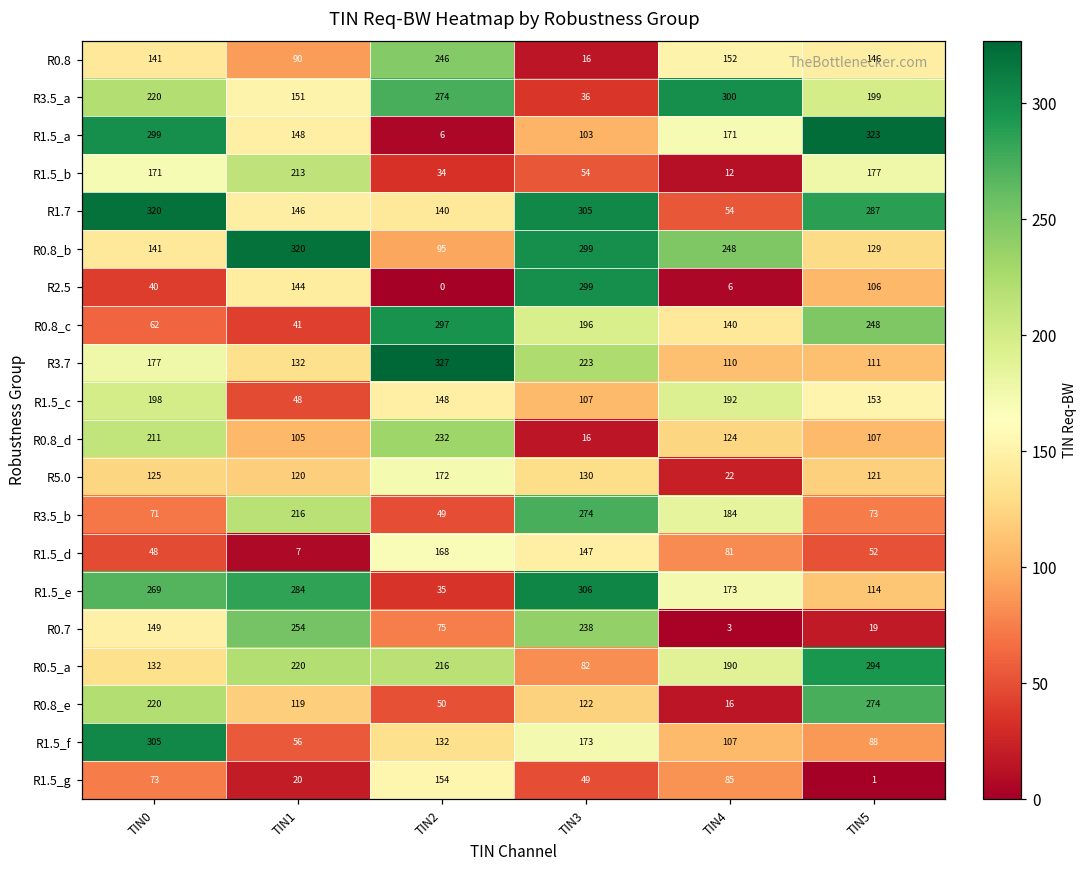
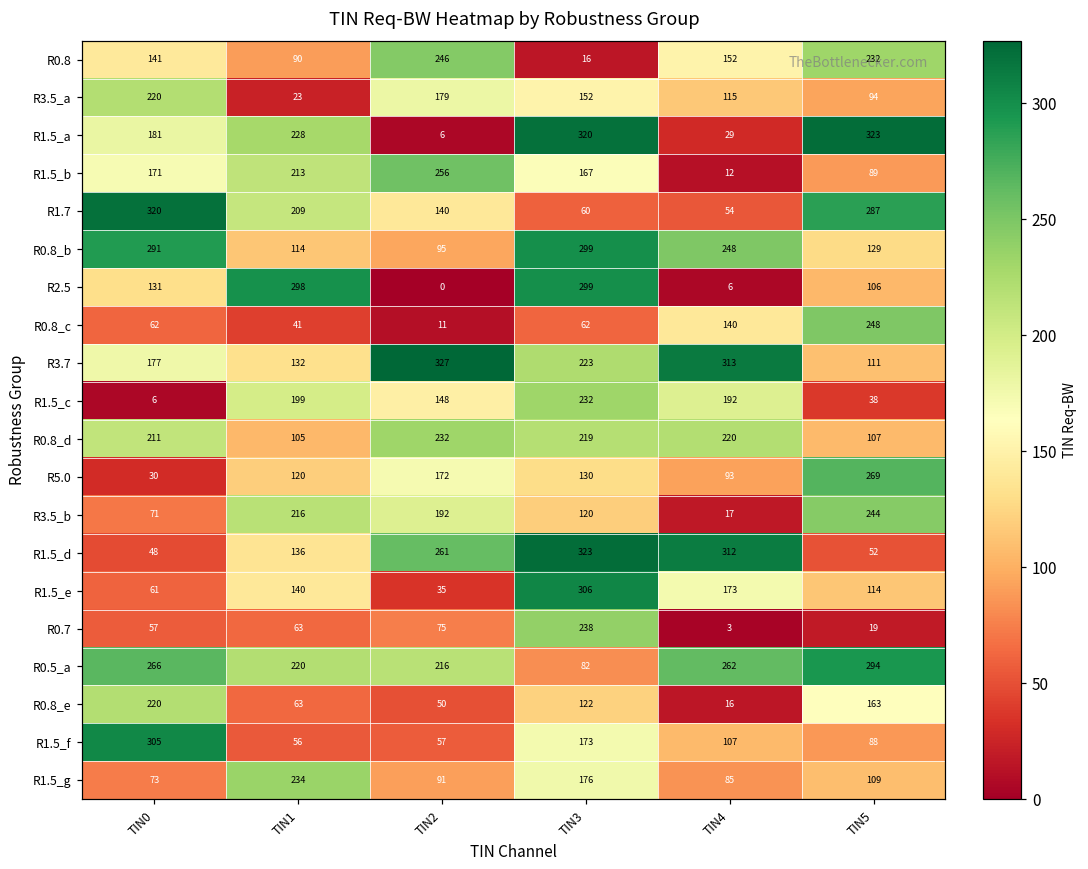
R0.8, TIN5: 146 -> 232
R3.5_a, TIN1: 151 -> 23
R3.5_a, TIN2: 274 -> 179
R3.5_a, TIN3: 36 -> 152
R3.5_a, TIN4: 300 -> 115
R3.5_a, TIN5: 199 -> 94
R1.5_a, TIN0: 299 -> 181
R1.5_a, TIN1: 148 -> 228
R1.5_a, TIN3: 103 -> 320
R1.5_a, TIN4: 171 -> 29
R1.5_b, TIN2: 34 -> 256
R1.5_b, TIN3: 54 -> 167
R1.5_b, TIN5: 177 -> 89
R1.7, TIN1: 146 -> 209
R1.7, TIN3: 305 -> 60
R0.8_b, TIN0: 141 -> 291
R0.8_b, TIN1: 320 -> 114
R2.5, TIN0: 40 -> 131
R2.5, TIN1: 144 -> 298
R0.8_c, TIN2: 297 -> 11
R0.8_c, TIN3: 196 -> 62
R3.7, TIN4: 110 -> 313
R1.5_c, TIN0: 198 -> 6
R1.5_c, TIN1: 48 -> 199
R1.5_c, TIN3: 107 -> 232
R1.5_c, TIN5: 153 -> 38
R0.8_d, TIN3: 16 -> 219
R0.8_d, TIN4: 124 -> 220
R5.0, TIN0: 125 -> 30
R5.0, TIN4: 22 -> 93
R5.0, TIN5: 121 -> 269
R3.5_b, TIN2: 49 -> 192
R3.5_b, TIN3: 274 -> 120
R3.5_b, TIN4: 184 -> 17
R3.5_b, TIN5: 73 -> 244
R1.5_d, TIN1: 7 -> 136
R1.5_d, TIN2: 168 -> 261
R1.5_d, TIN3: 147 -> 323
R1.5_d, TIN4: 81 -> 312
R1.5_e, TIN0: 269 -> 61
R1.5_e, TIN1: 284 -> 140
R0.7, TIN0: 149 -> 57
R0.7, TIN1: 254 -> 63
R0.5_a, TIN0: 132 -> 266
R0.5_a, TIN4: 190 -> 262
R0.8_e, TIN1: 119 -> 63
R0.8_e, TIN5: 274 -> 163
R1.5_f, TIN2: 132 -> 57
R1.5_g, TIN1: 20 -> 234
R1.5_g, TIN2: 154 -> 91
R1.5_g, TIN3: 49 -> 176
R1.5_g, TIN5: 1 -> 109
